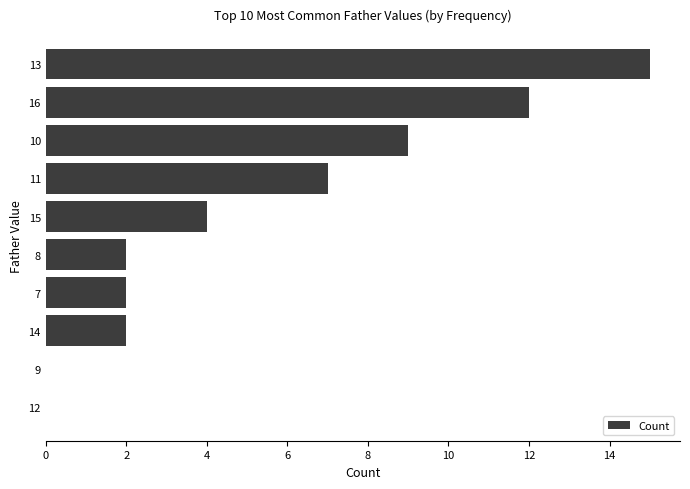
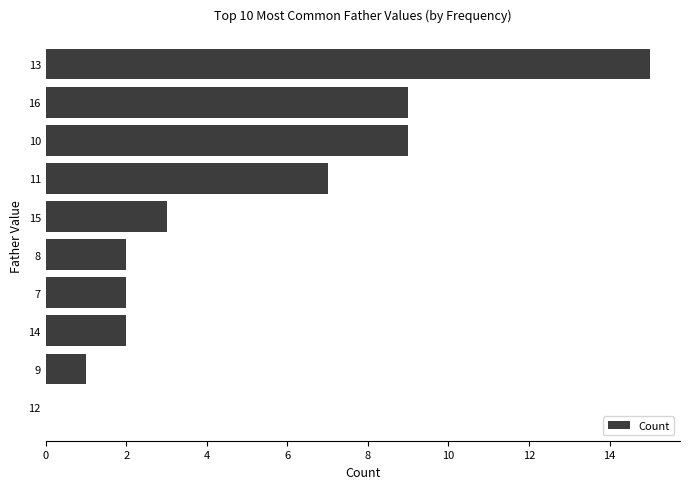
16: 12 -> 9
15: 4 -> 3
9: 0 -> 1
